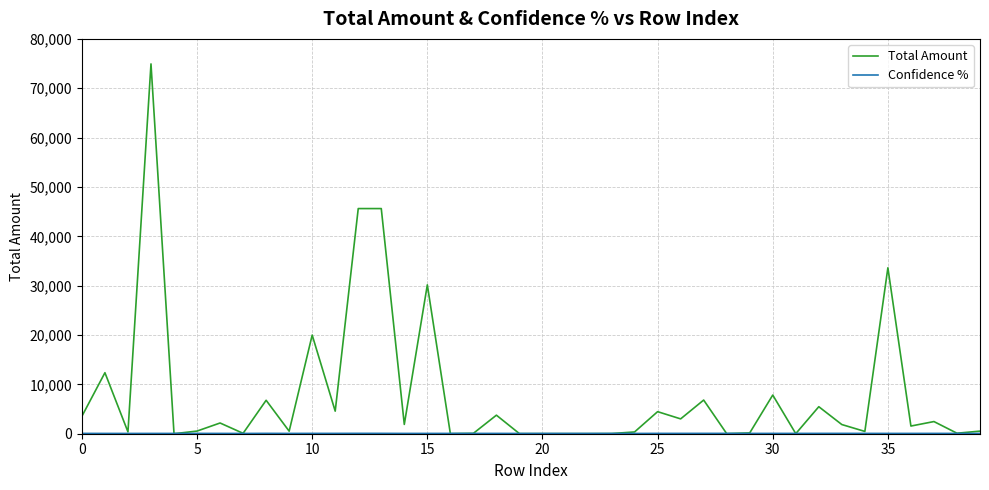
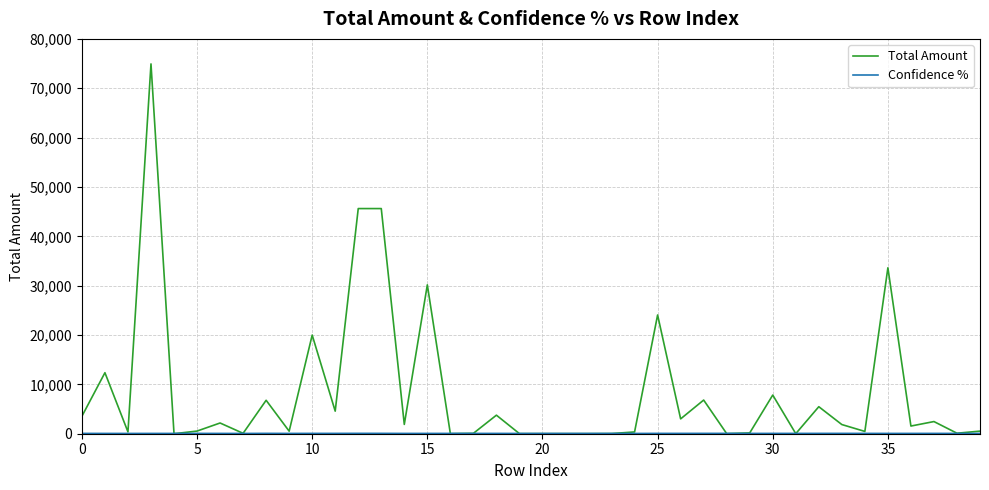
Total Amount, 25: 4,000 -> 24,000
